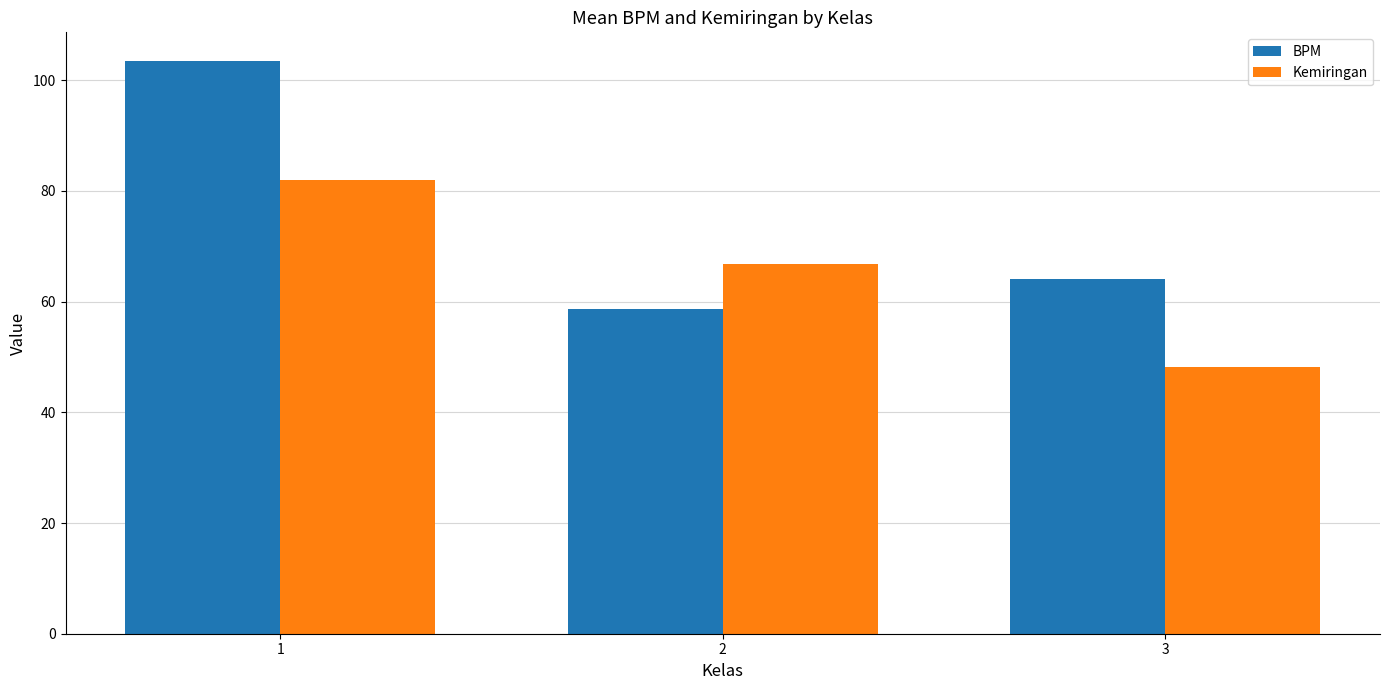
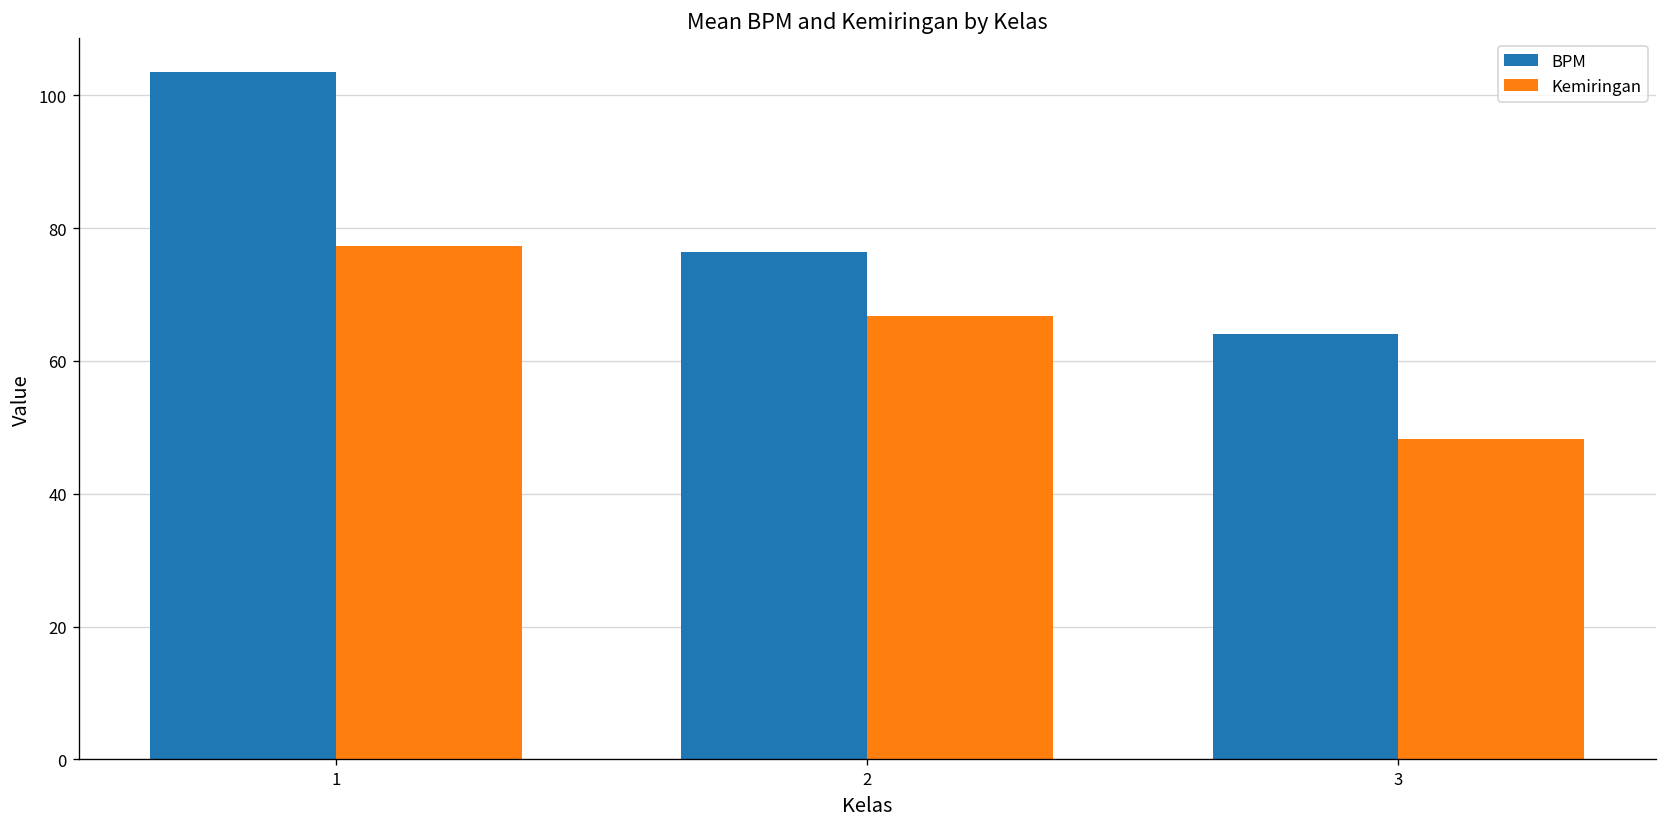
Kemiringan, 1: 82 -> 77
BPM, 2: 59 -> 76
